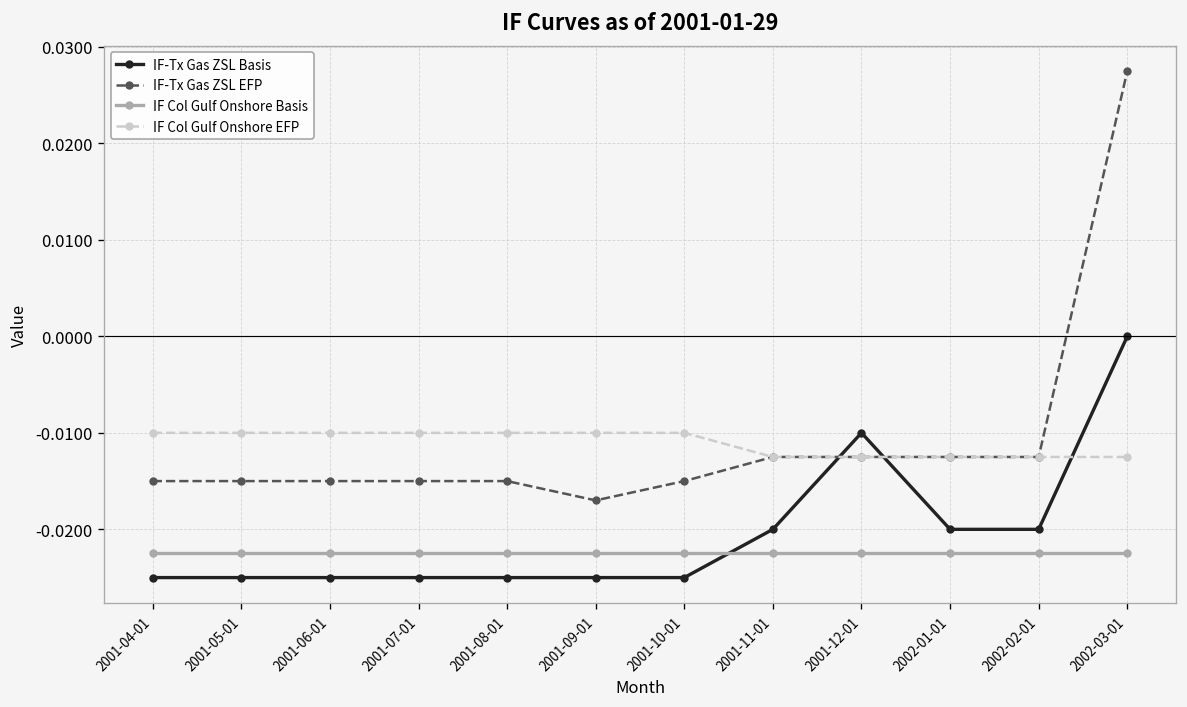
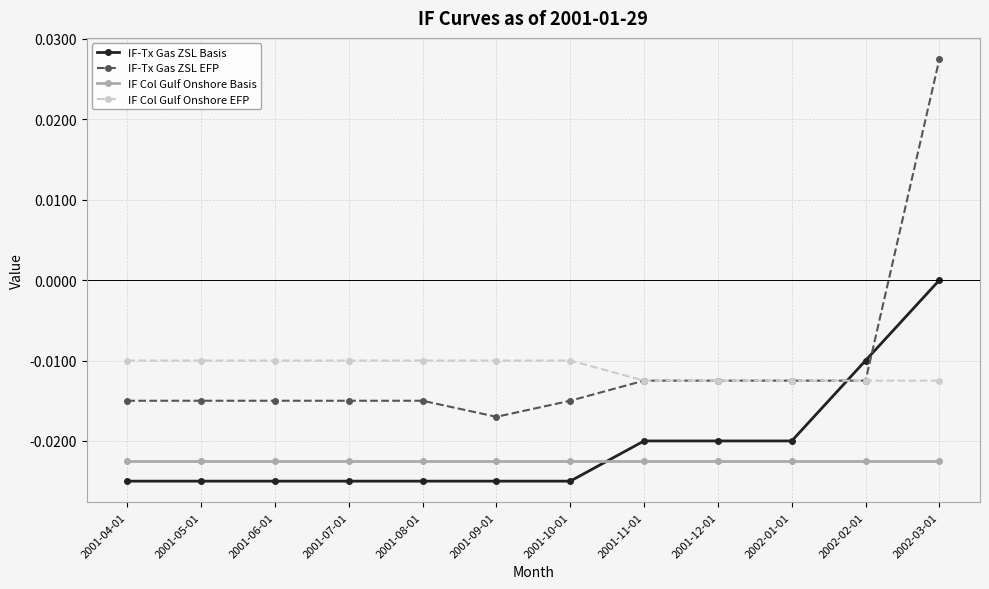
IF-Tx Gas ZSL Basis, 2001-12-01: -0.01 -> -0.02
IF-Tx Gas ZSL Basis, 2002-02-01: -0.02 -> -0.01
